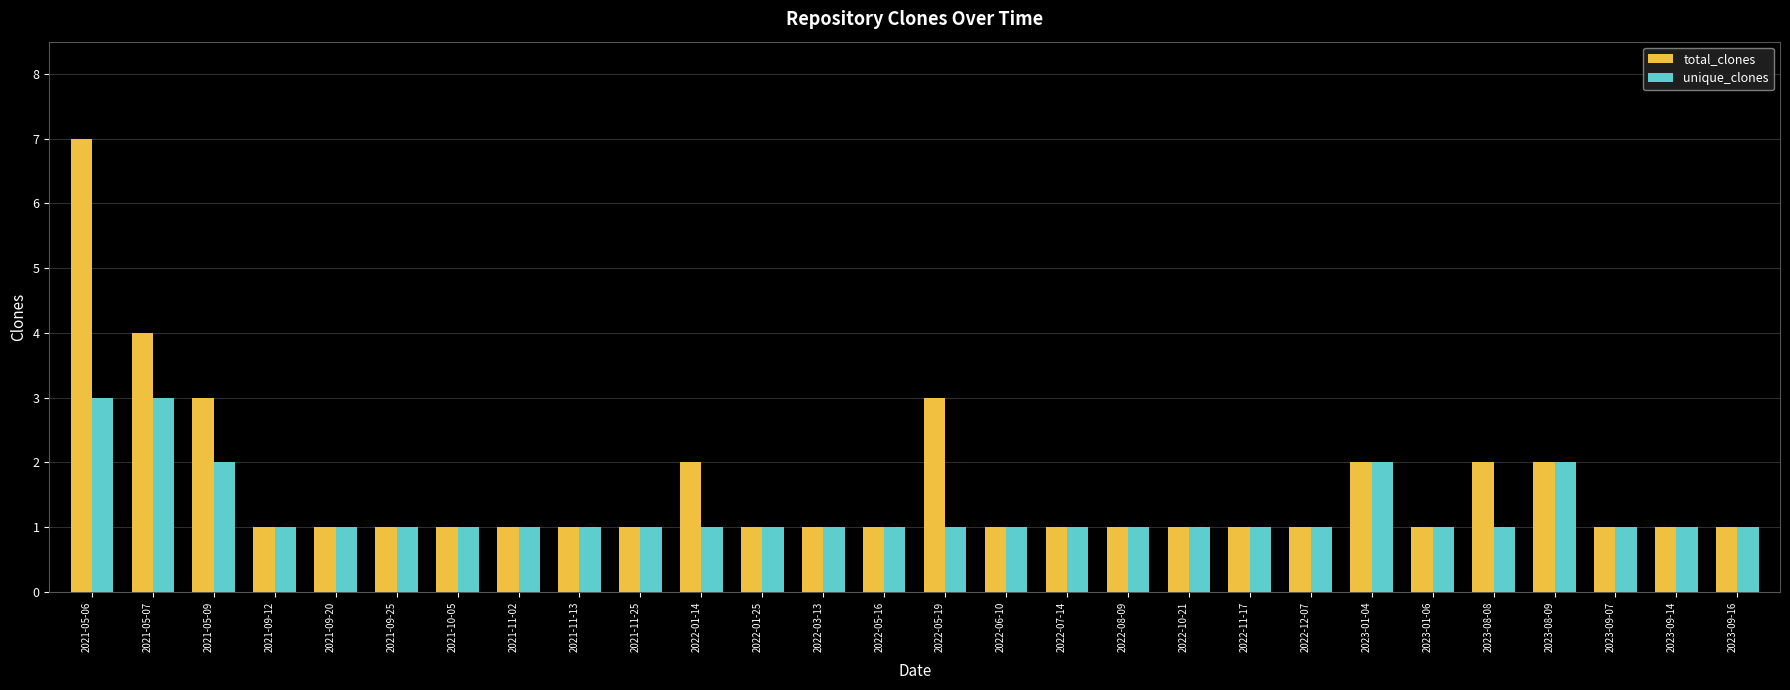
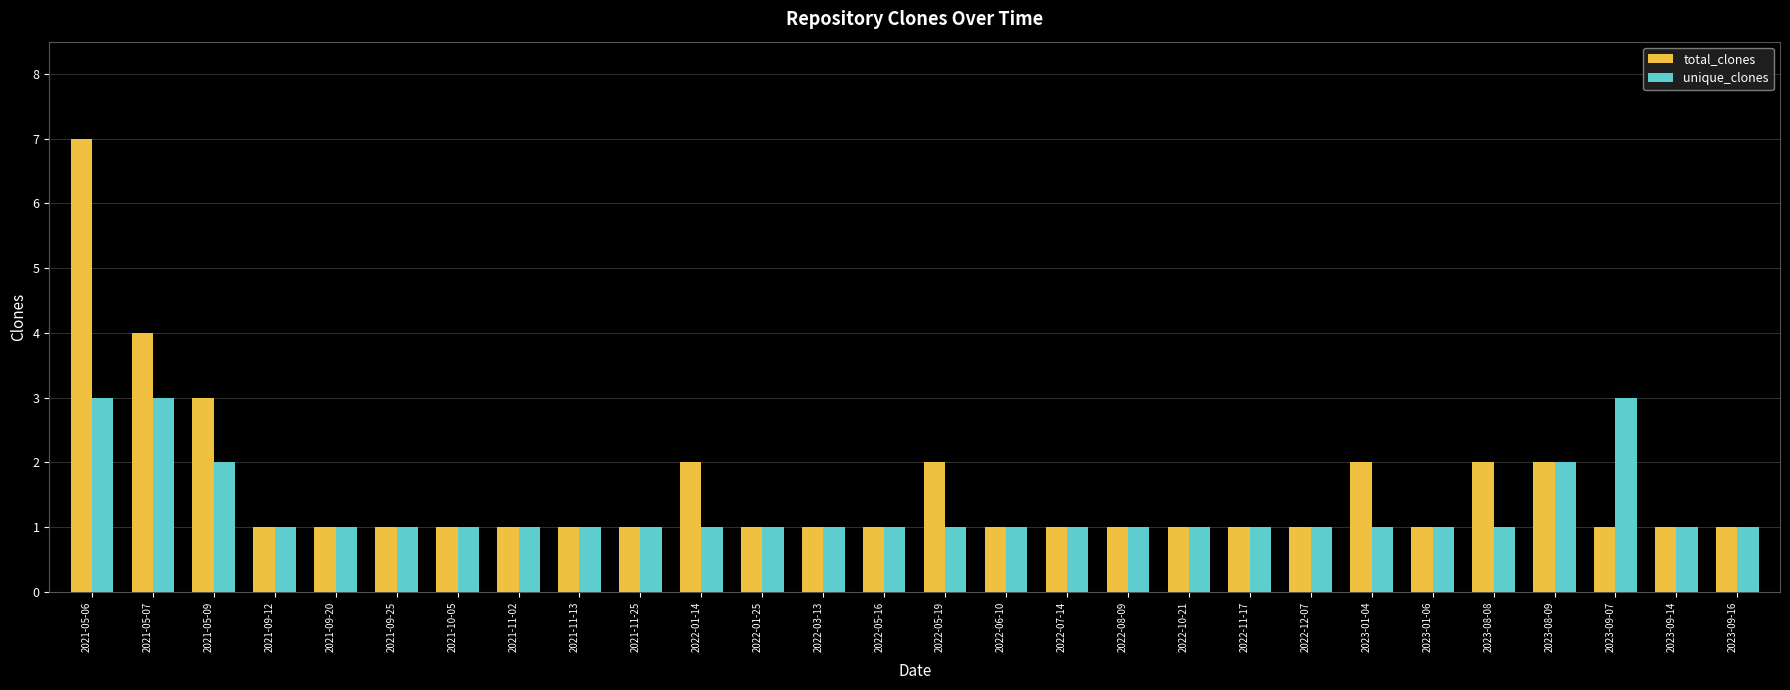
total_clones, 2022-05-19: 3 -> 2
unique_clones, 2023-01-04: 2 -> 1
unique_clones, 2023-09-07: 1 -> 3
